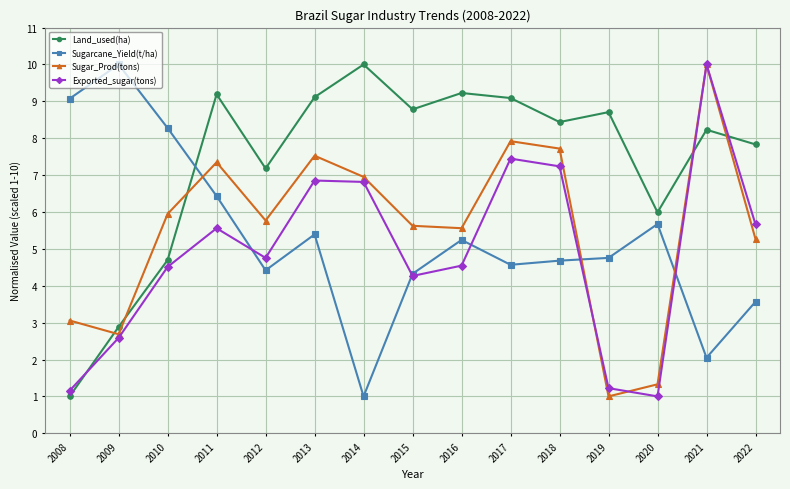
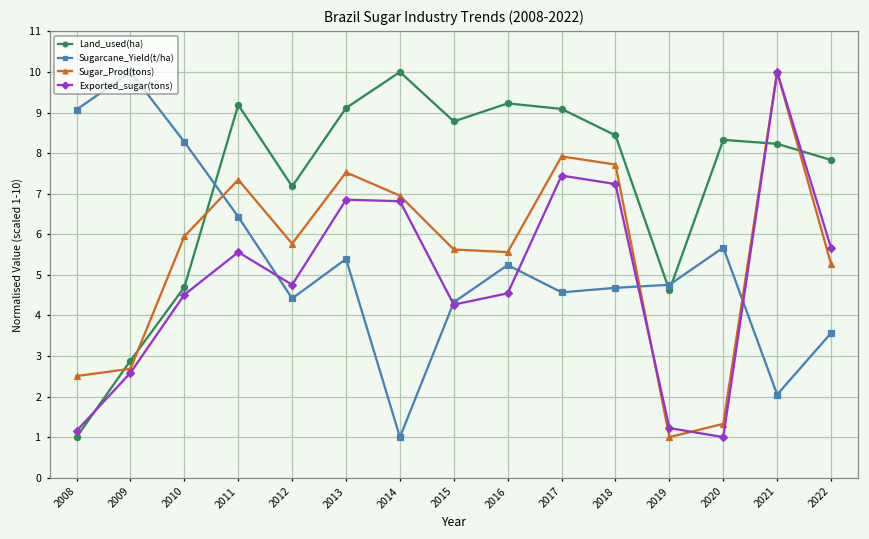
Sugar_Prod(tons), 2008: 3.1 -> 2.5
Land_used(ha), 2019: 8.7 -> 4.6
Land_used(ha), 2020: 6.0 -> 8.3
